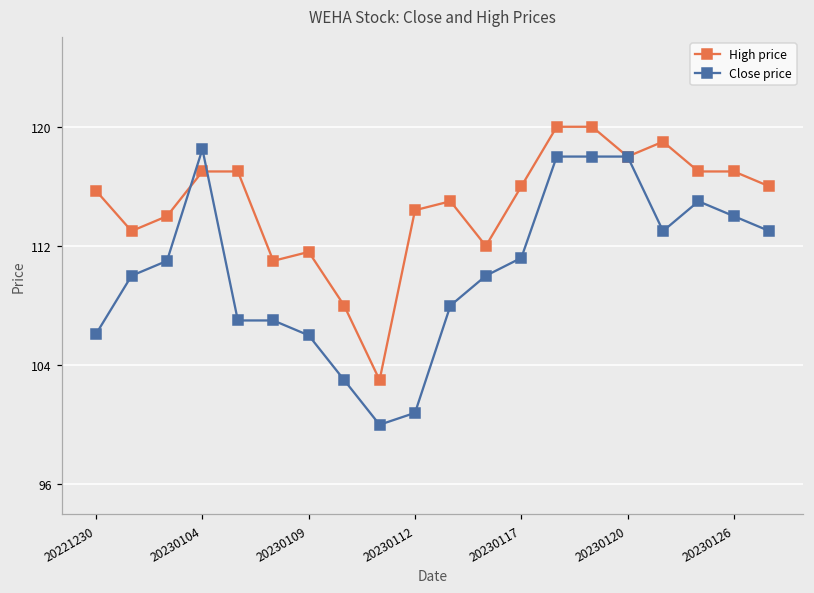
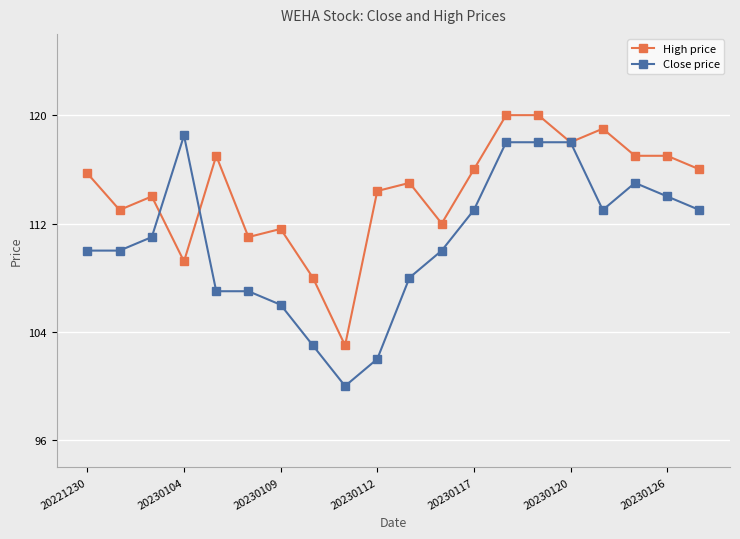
Close price, 20221230: 106.1 -> 110.0
High price, 20230104: 117.0 -> 109.2
Close price, 20230112: 100.8 -> 102.0
Close price, 20230117: 111.2 -> 113.0
